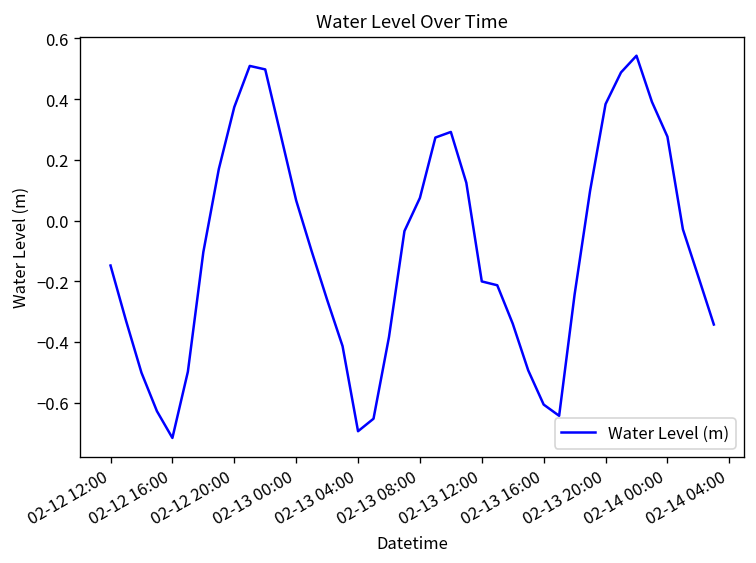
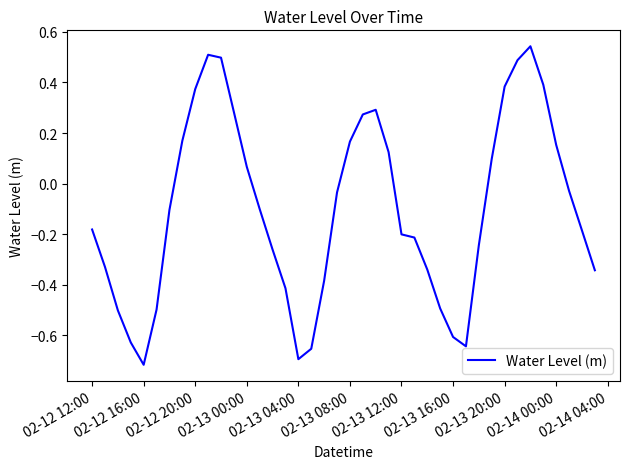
02-12 12:00: -0.15 -> -0.18
02-13 08:00: 0.07 -> 0.17
02-14 00:00: 0.28 -> 0.15
